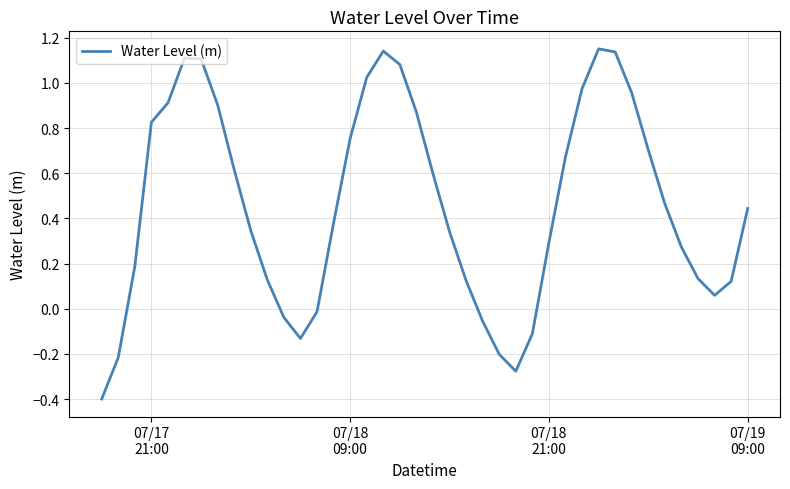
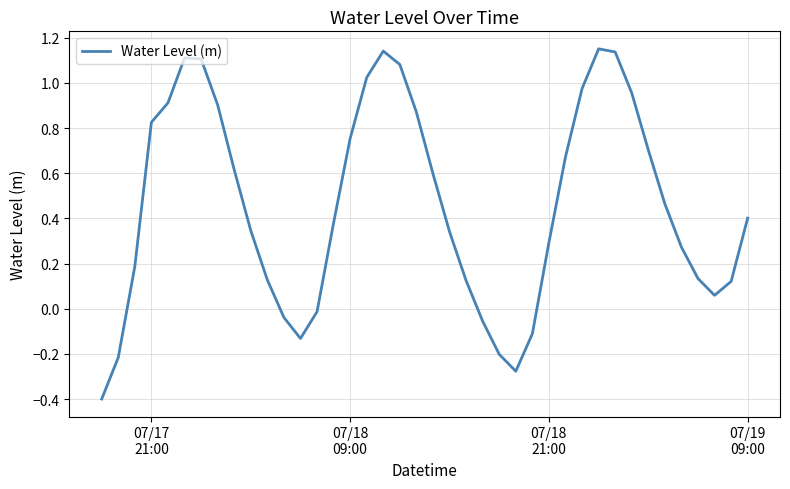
07/19 09:00: 0.44 -> 0.40
